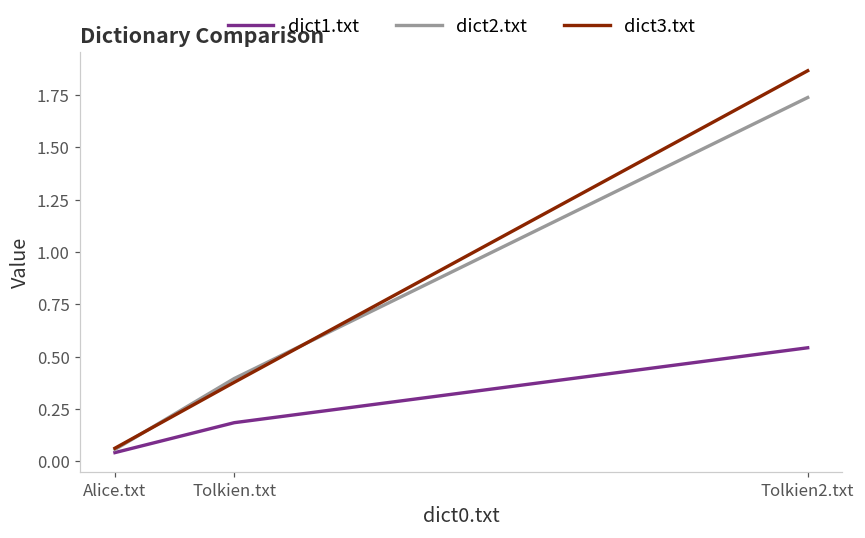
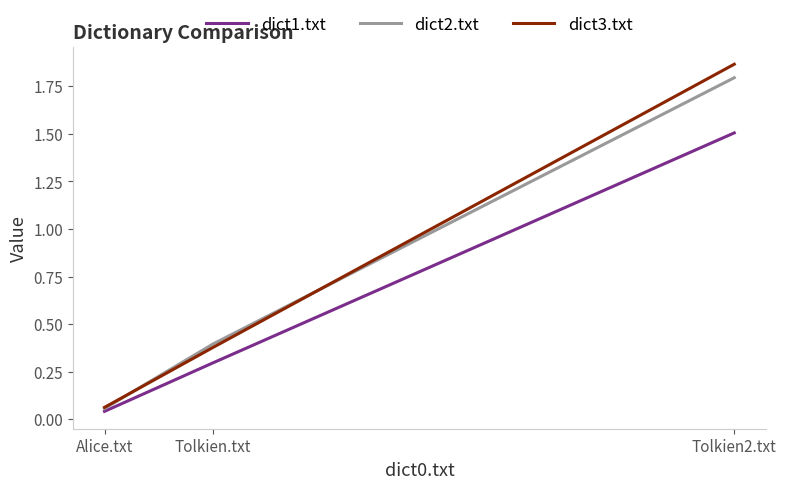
dict1.txt, Tolkien.txt: 0.18 -> 0.30
dict1.txt, Tolkien2.txt: 0.54 -> 1.51
dict2.txt, Tolkien2.txt: 1.74 -> 1.80
